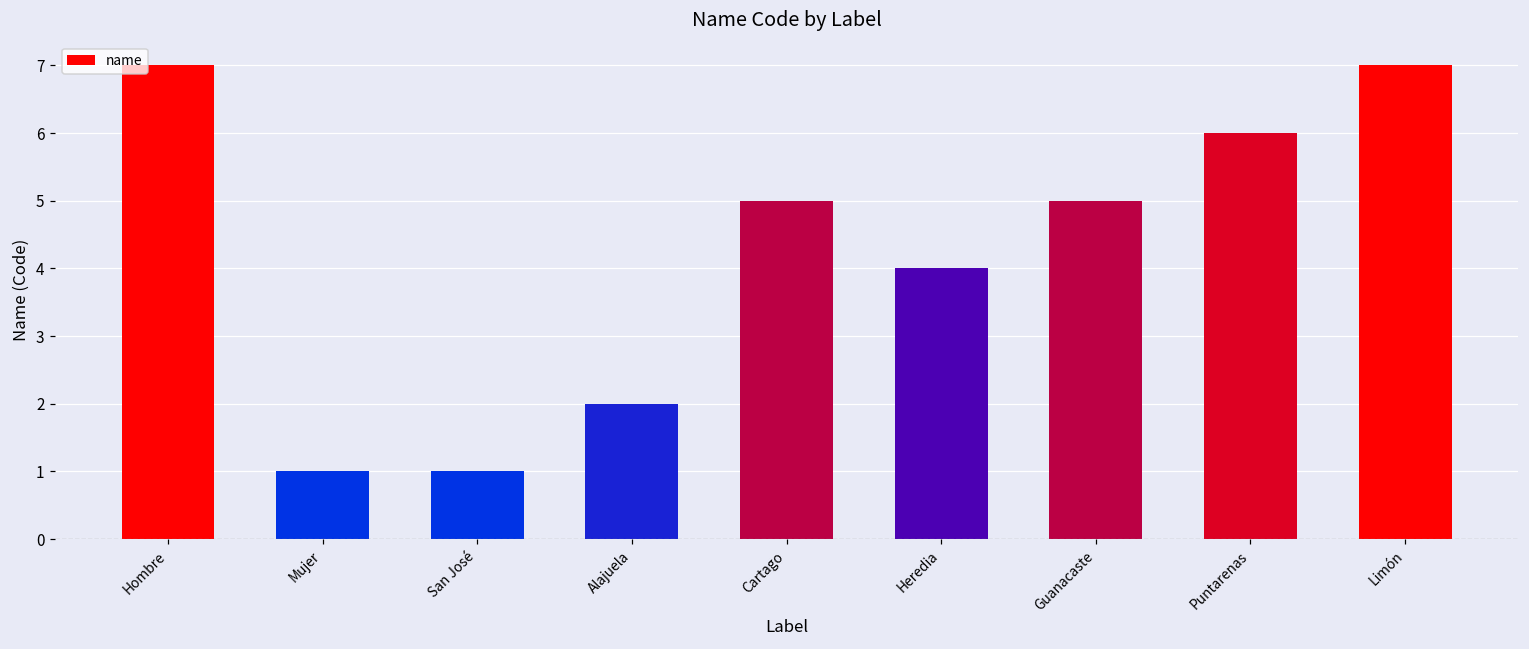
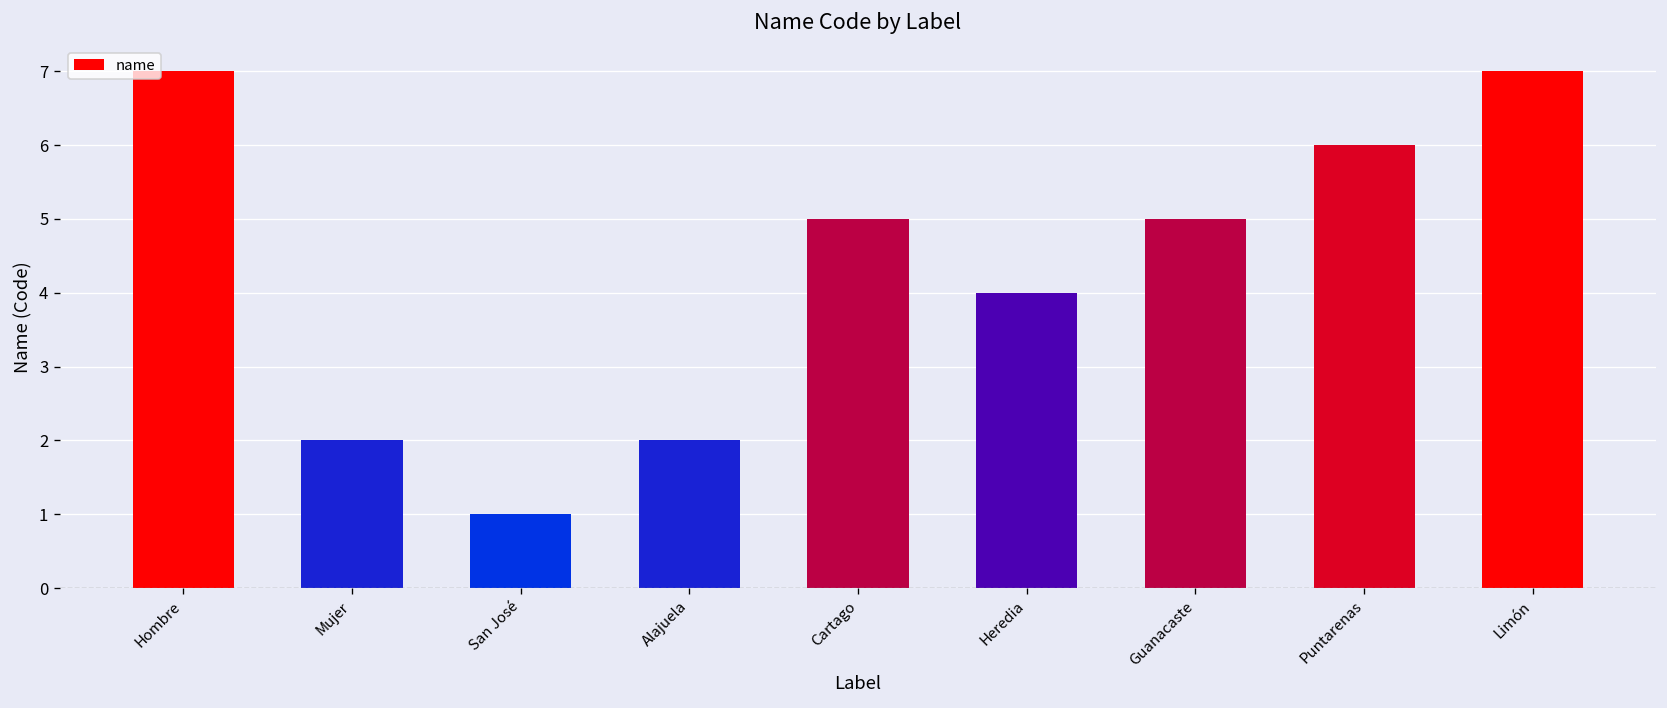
Mujer: 1 -> 2
